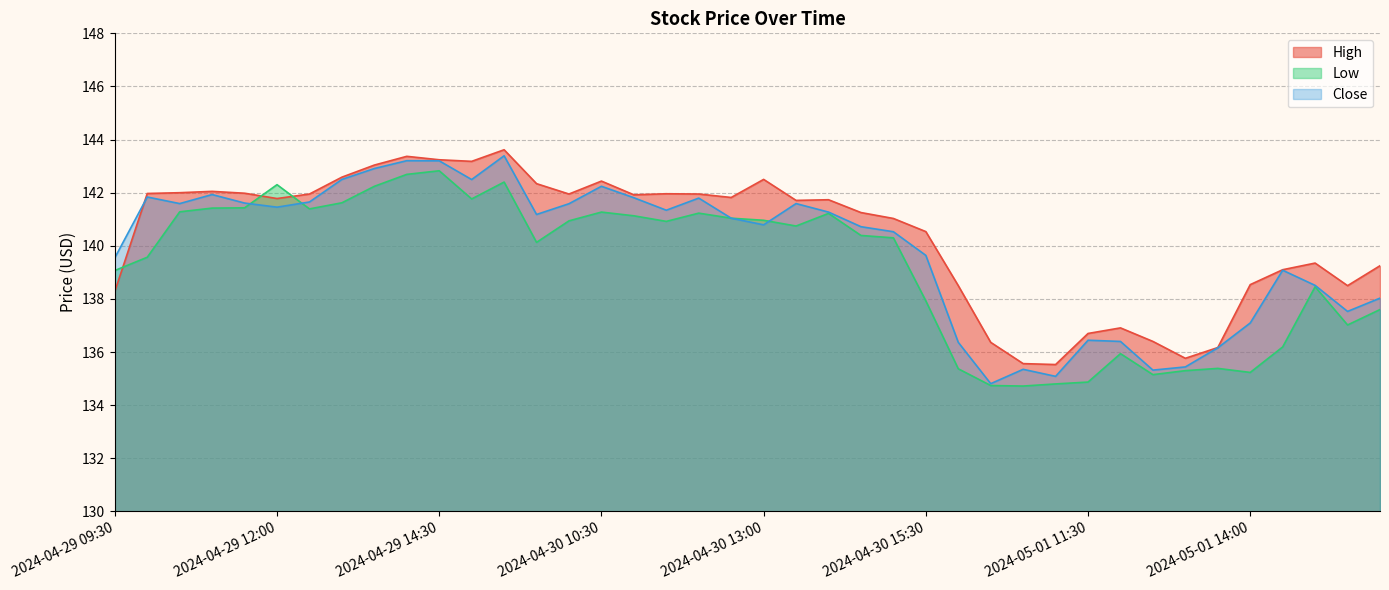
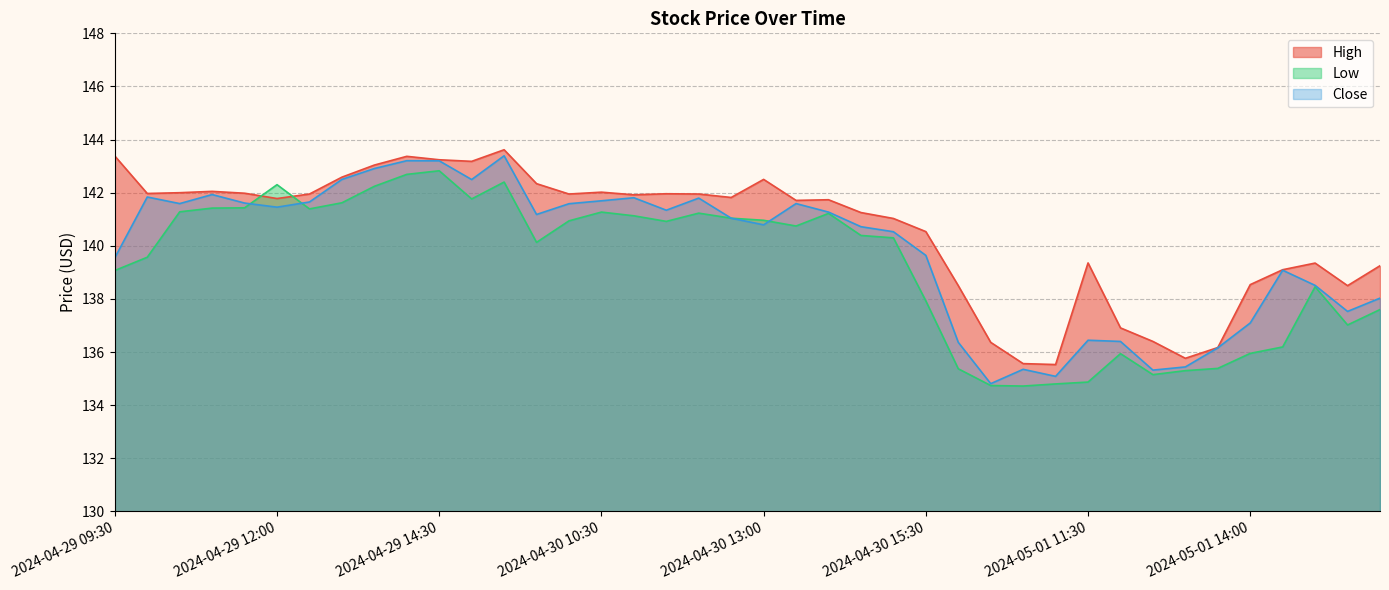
High, 2024-04-29 09:30: 138.3 -> 143.4
High, 2024-04-30 10:30: 142.4 -> 142.0
Close, 2024-04-30 10:30: 142.2 -> 141.7
High, 2024-05-01 11:30: 136.7 -> 139.4
Low, 2024-05-01 14:00: 135.2 -> 135.9
